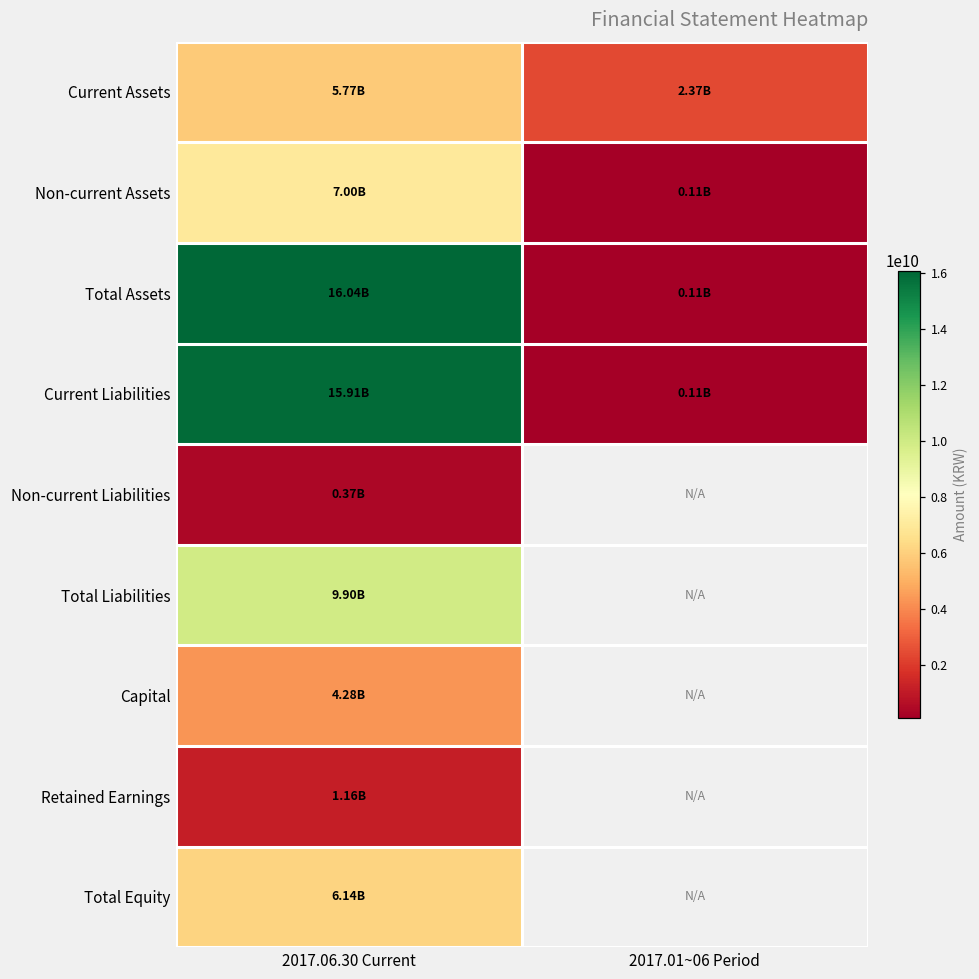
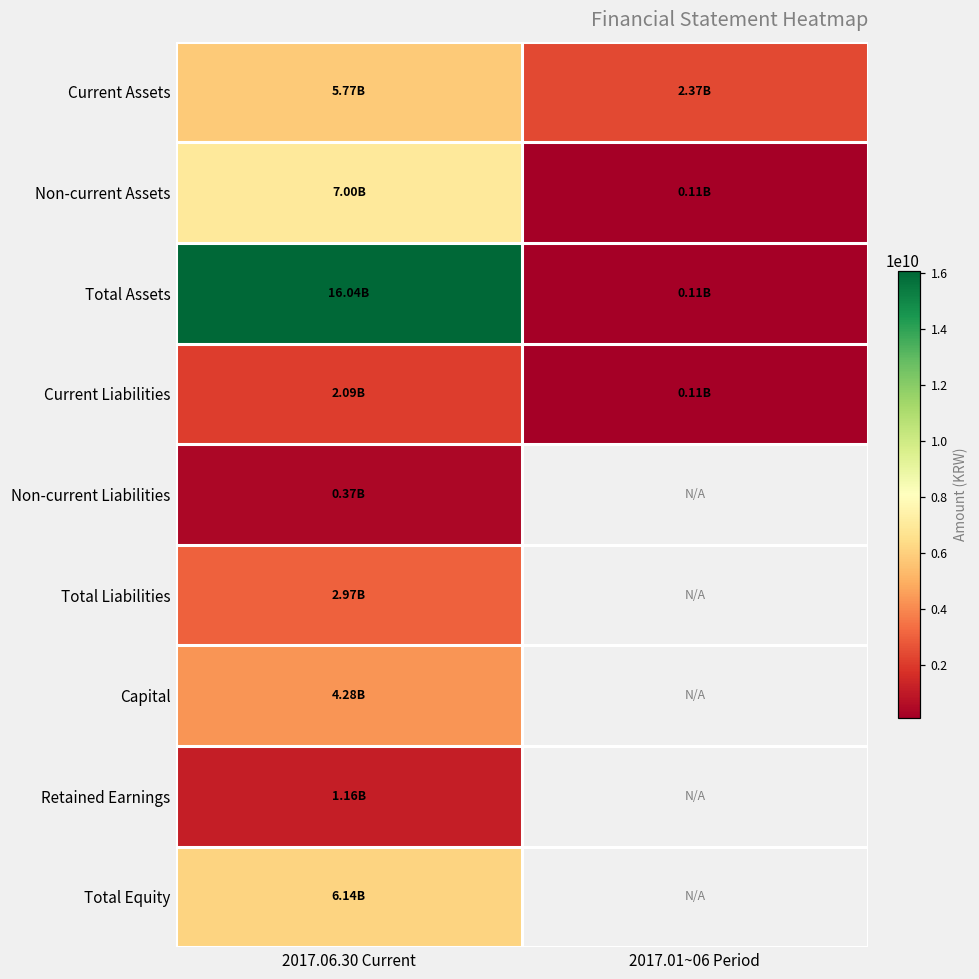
Current Liabilities, 2017.06.30 Current: 15.91B -> 2.09B
Total Liabilities, 2017.06.30 Current: 9.90B -> 2.97B
